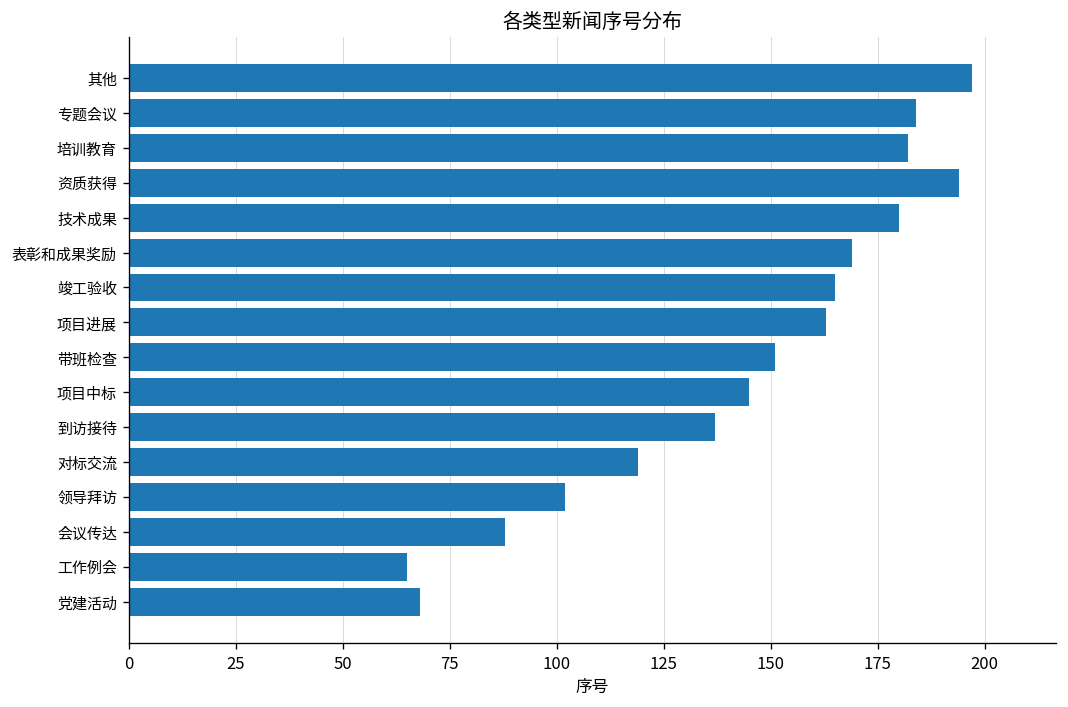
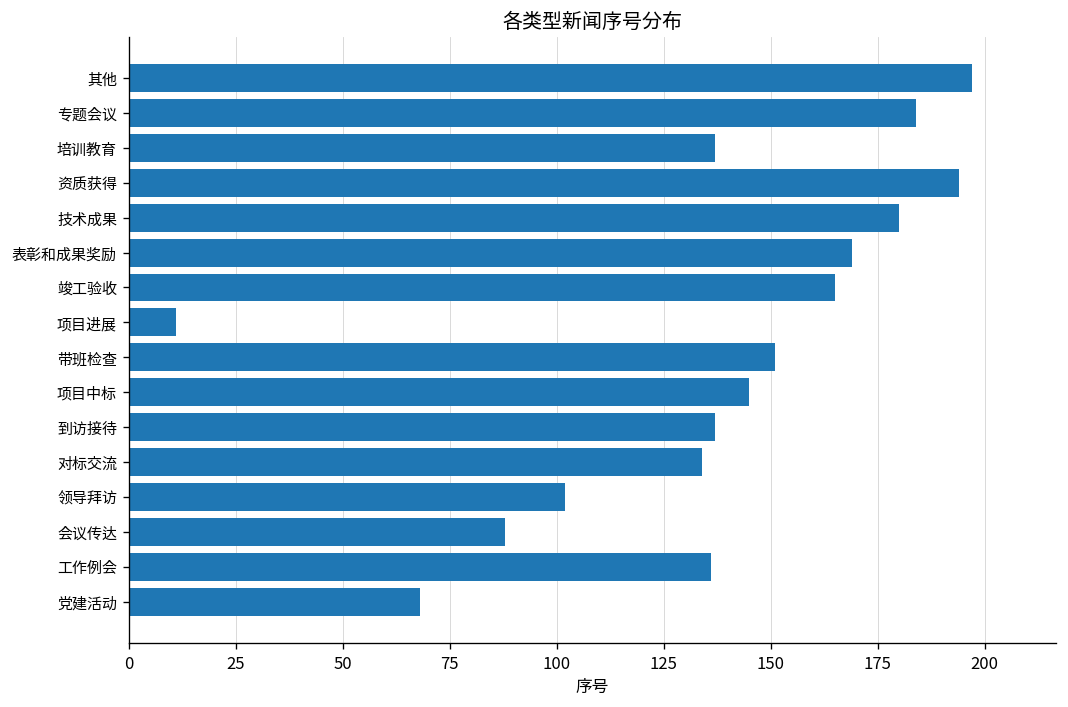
培训教育: 182 -> 137
项目进展: 163 -> 11
对标交流: 119 -> 134
工作例会: 65 -> 136
